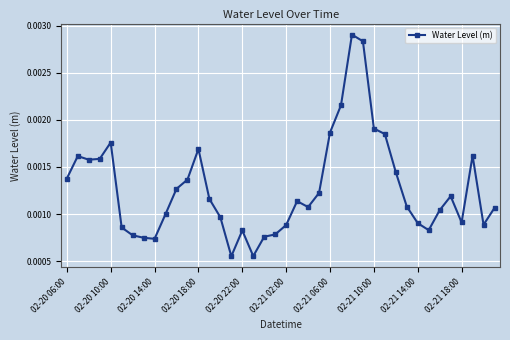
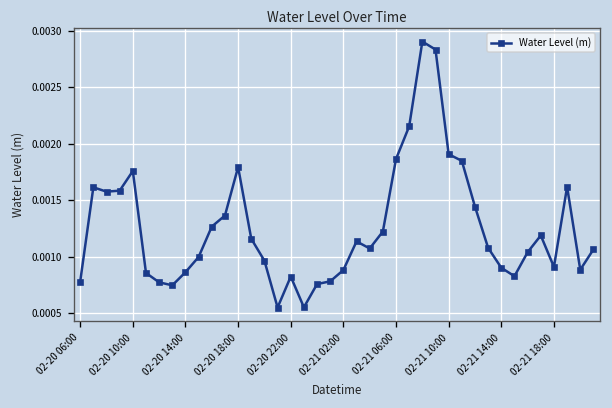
02-20 06:00: 0.0014 -> 0.0008
02-20 14:00: 0.0007 -> 0.0009
02-20 18:00: 0.0017 -> 0.0018
